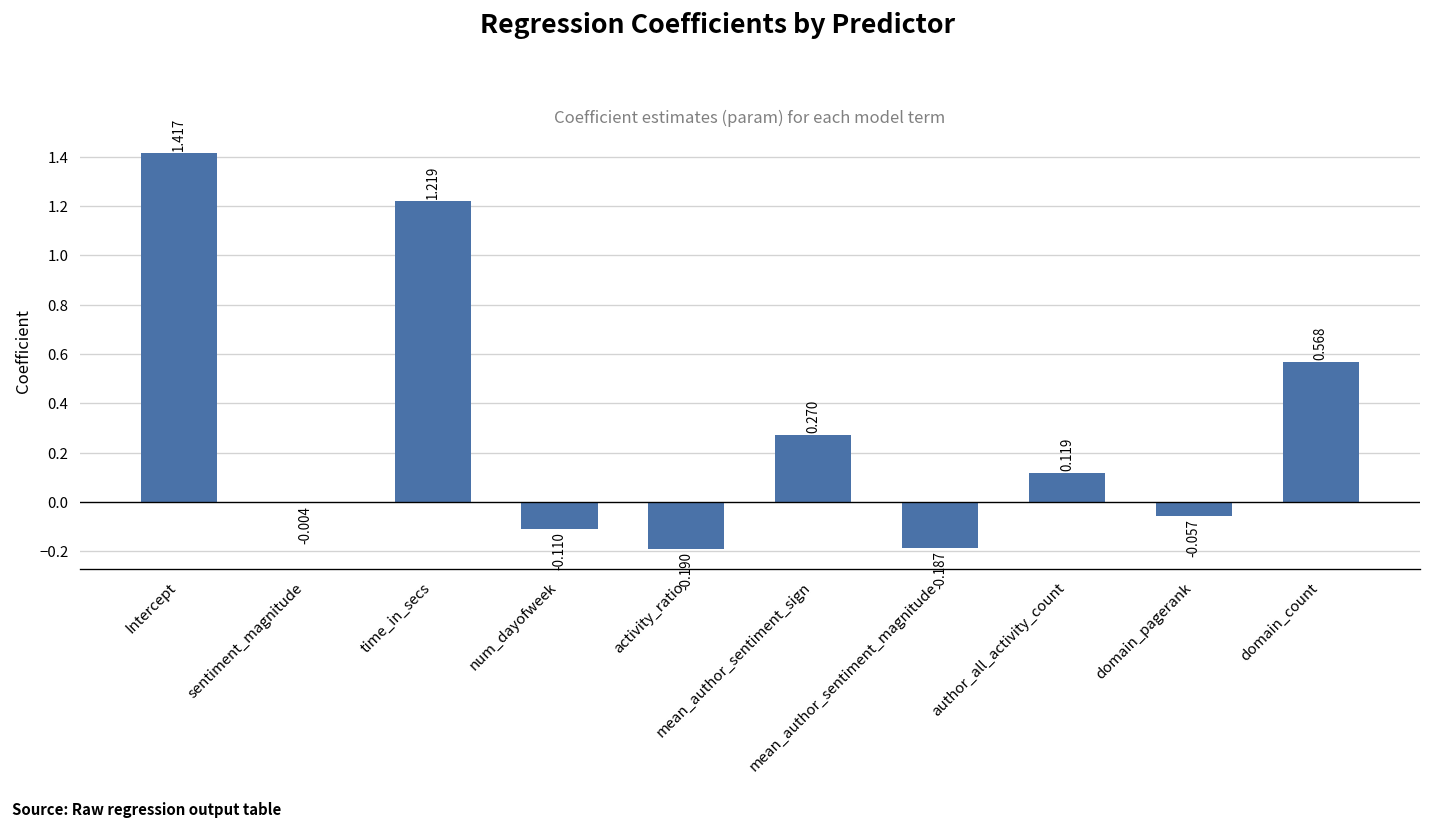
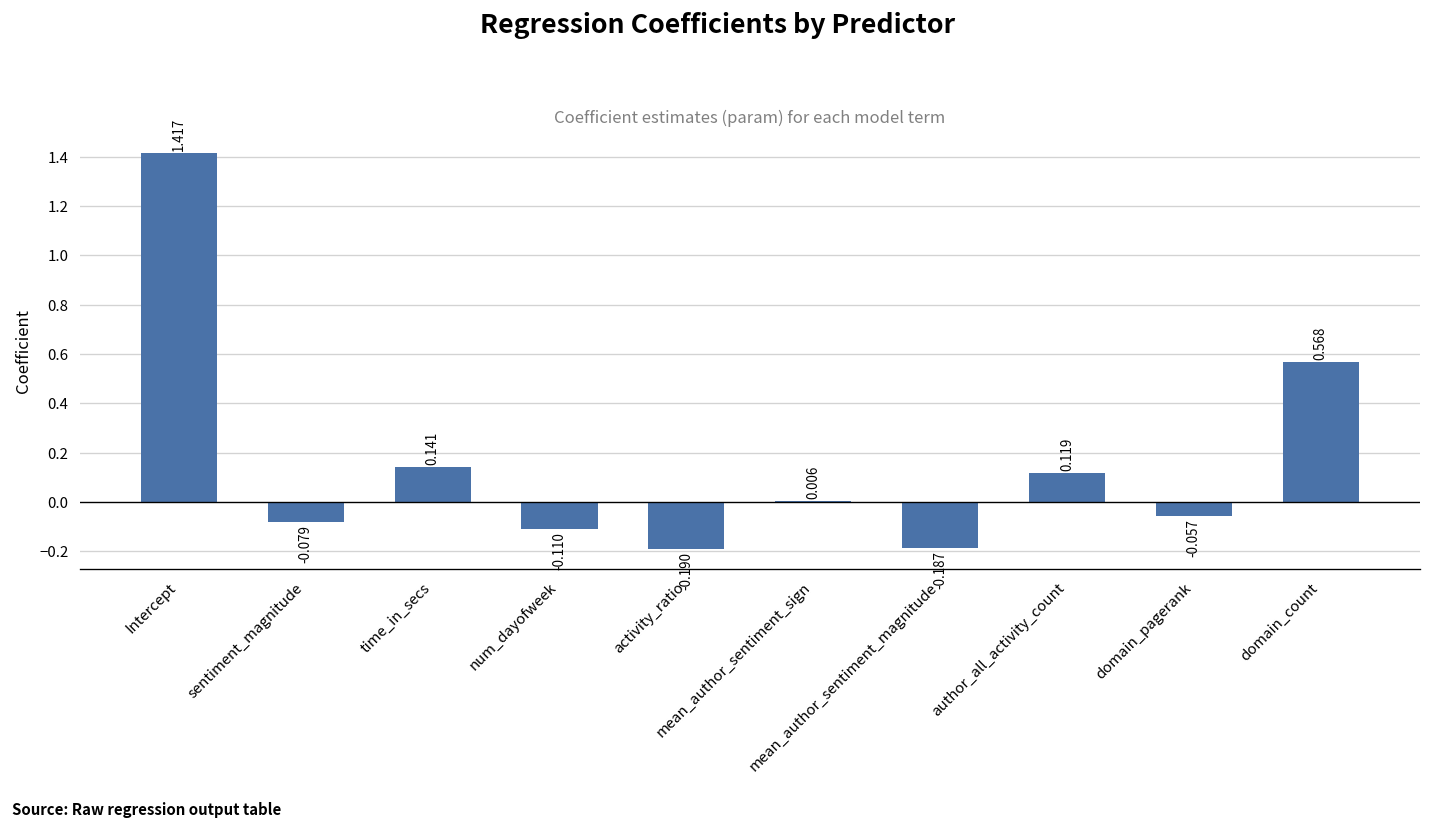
sentiment_magnitude: -0.004 -> -0.079
time_in_secs: 1.219 -> 0.141
mean_author_sentiment_sign: 0.270 -> 0.006
